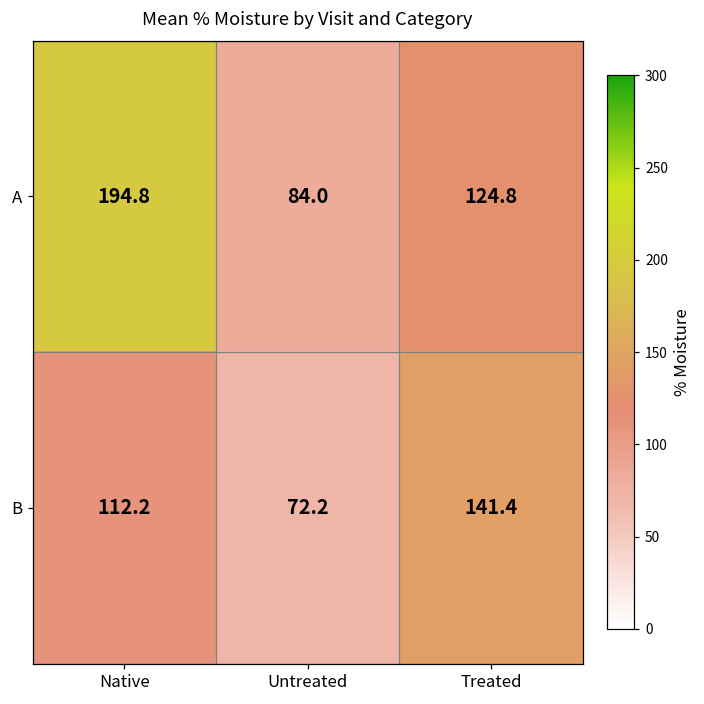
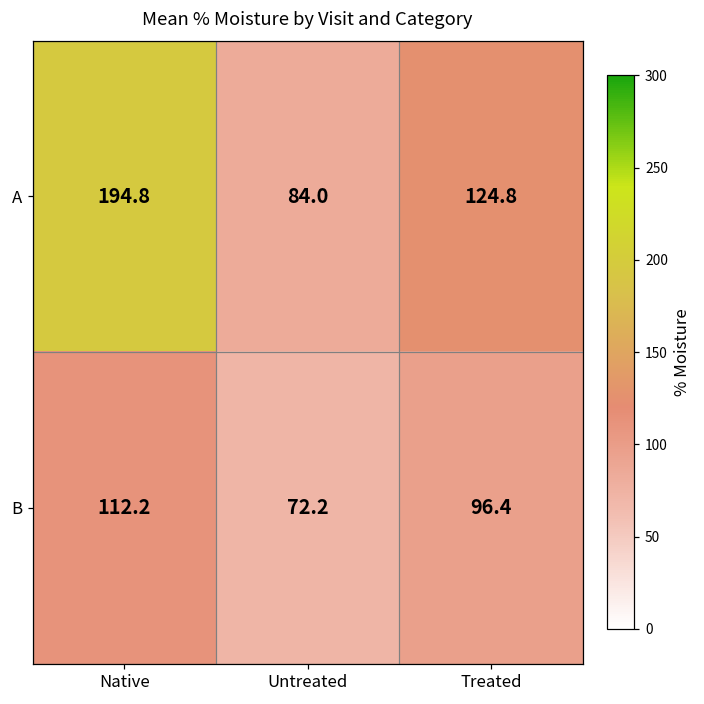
B, Treated: 141.4 -> 96.4
